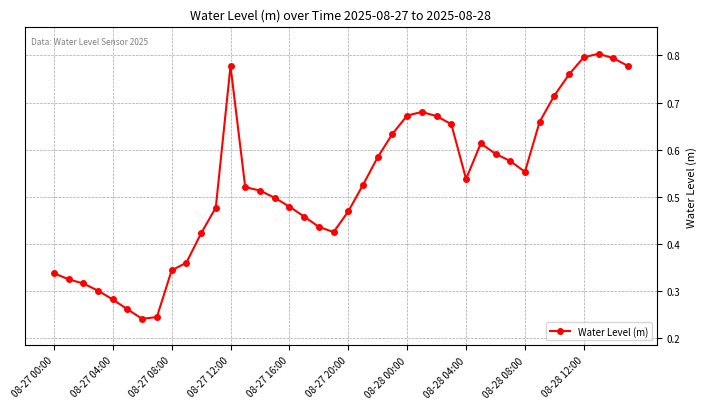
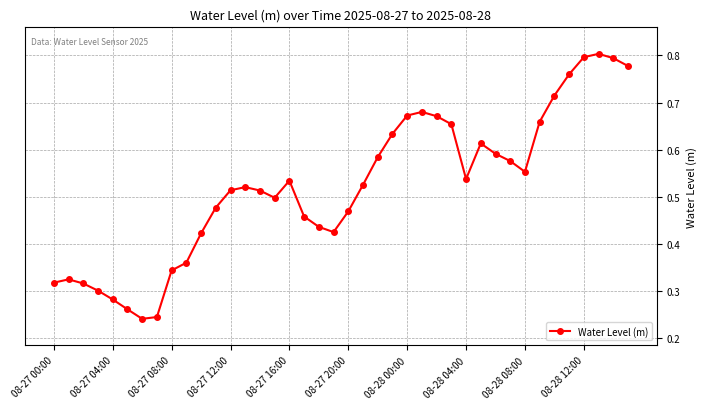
08-27 00:00: 0.34 -> 0.32
08-27 12:00: 0.78 -> 0.51
08-27 16:00: 0.48 -> 0.53
